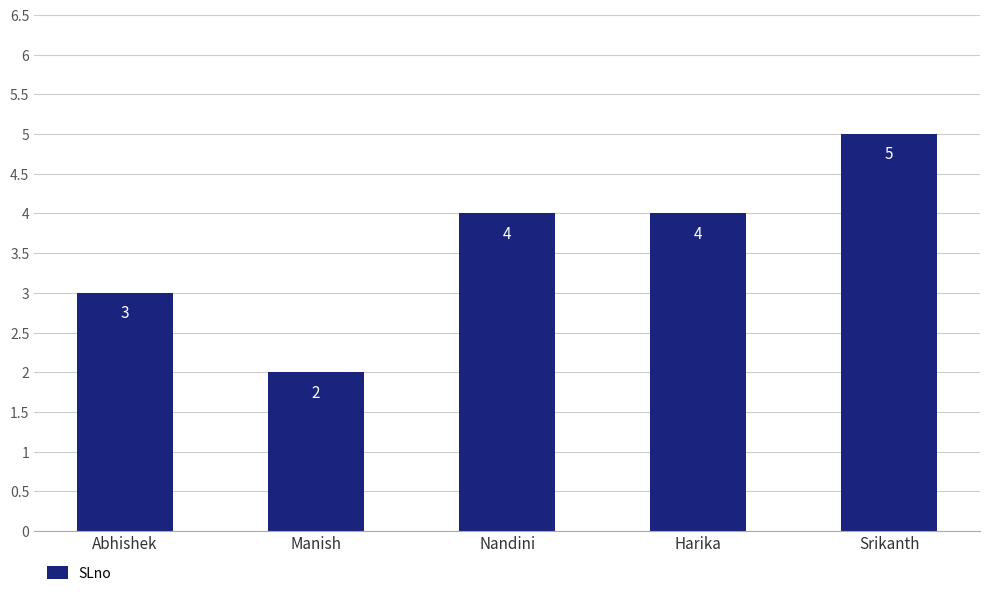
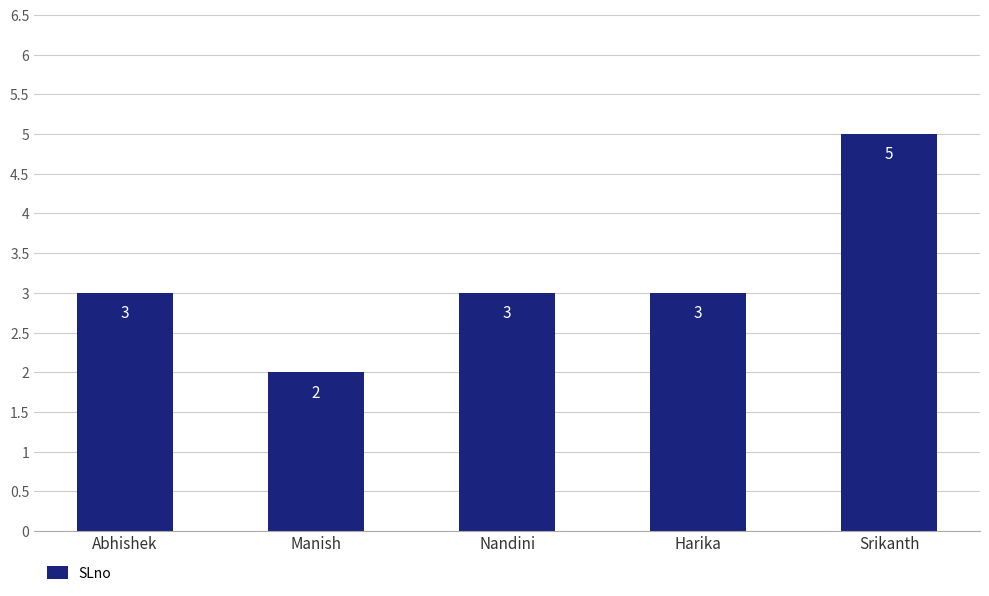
Nandini: 4 -> 3
Harika: 4 -> 3
